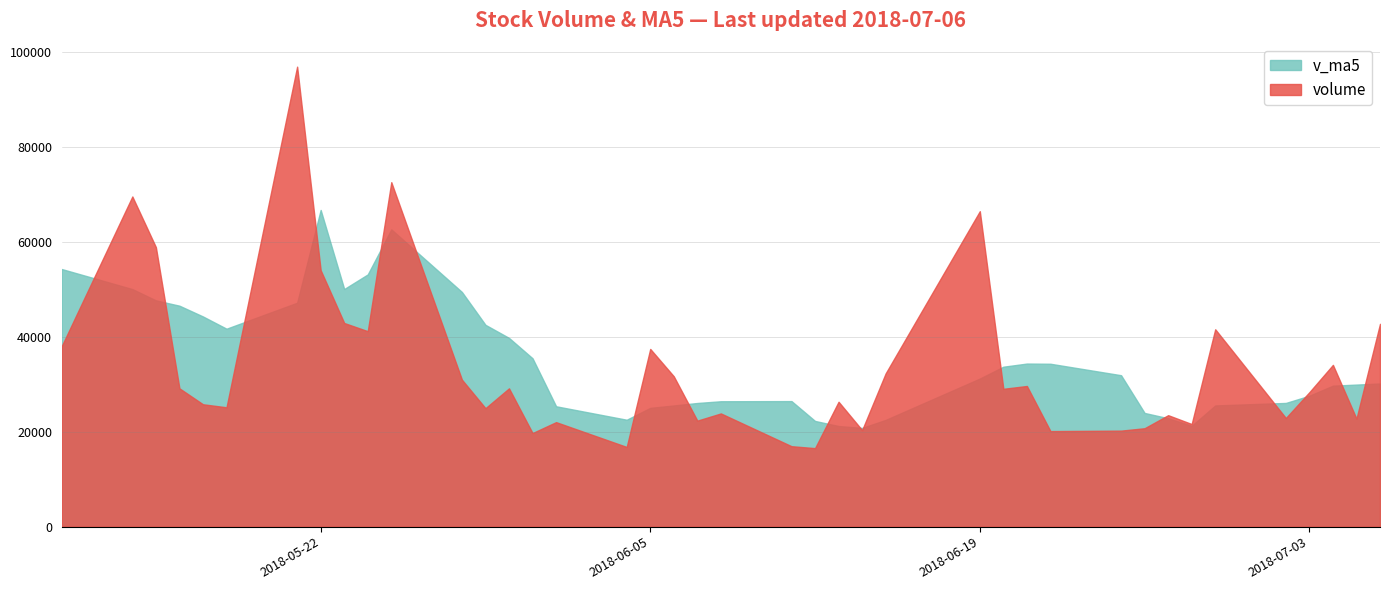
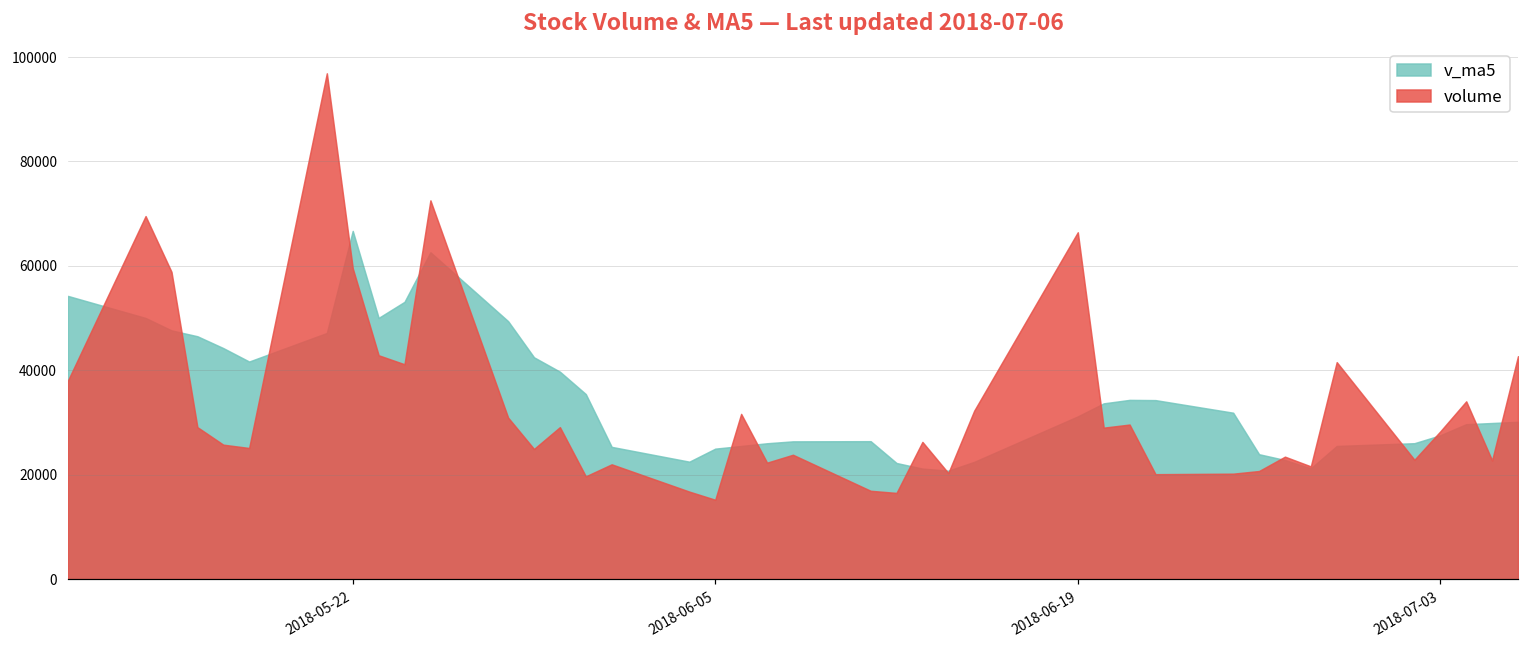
volume, 2018-05-22: 54000 -> 60000
volume, 2018-06-05: 37000 -> 15000
